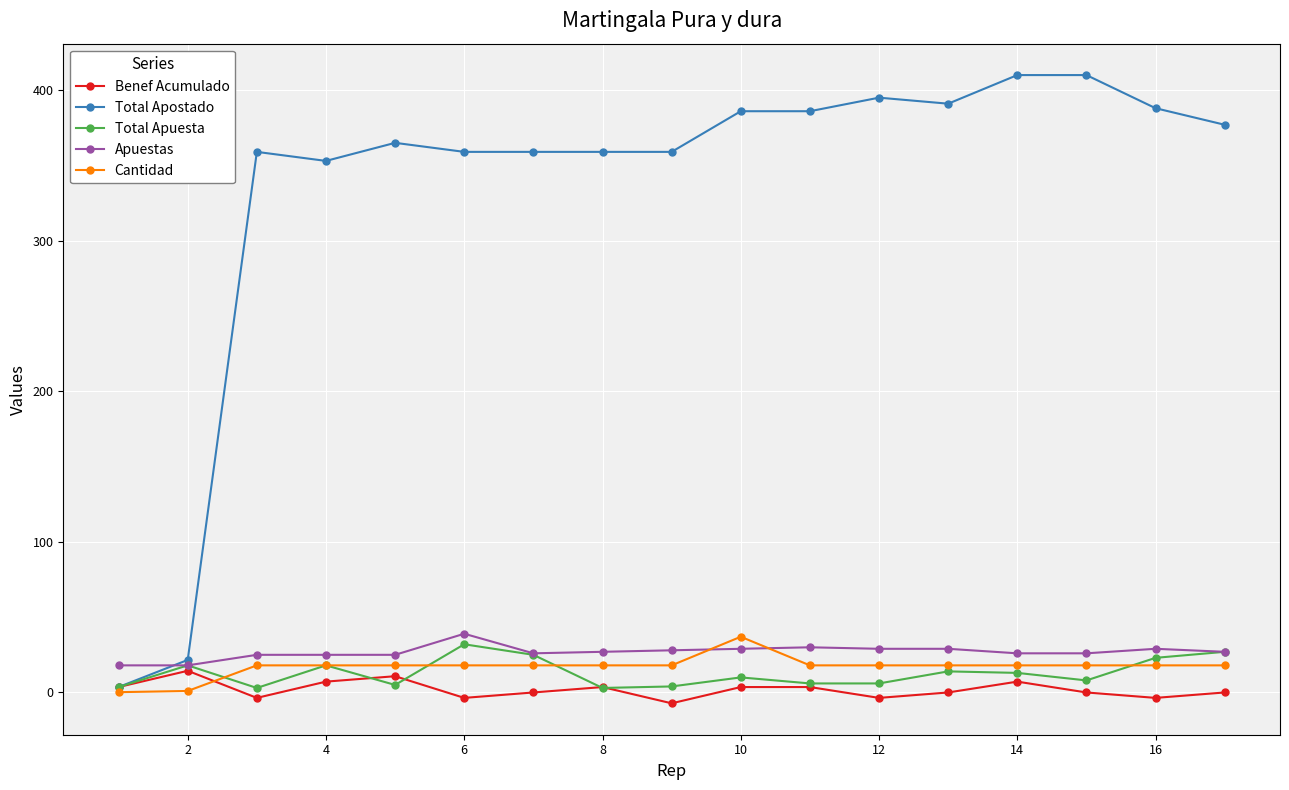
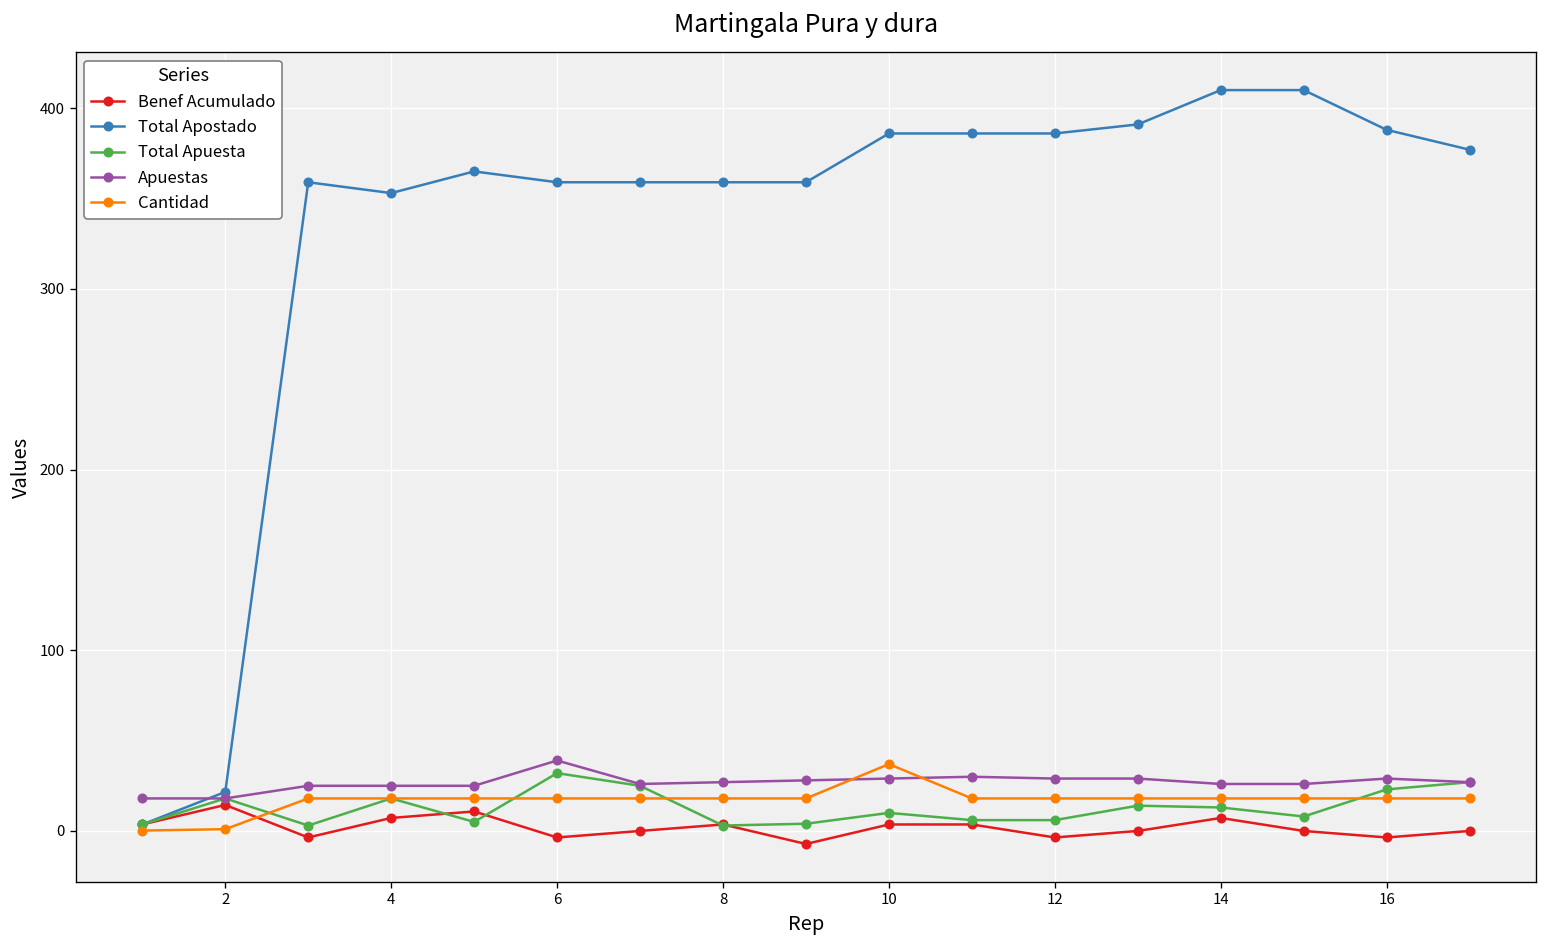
Total Apostado, 12: 395 -> 386
